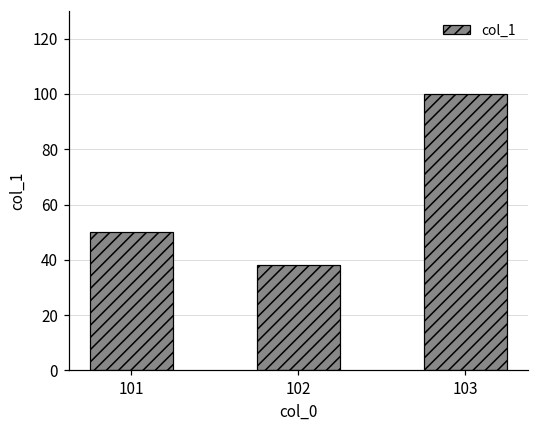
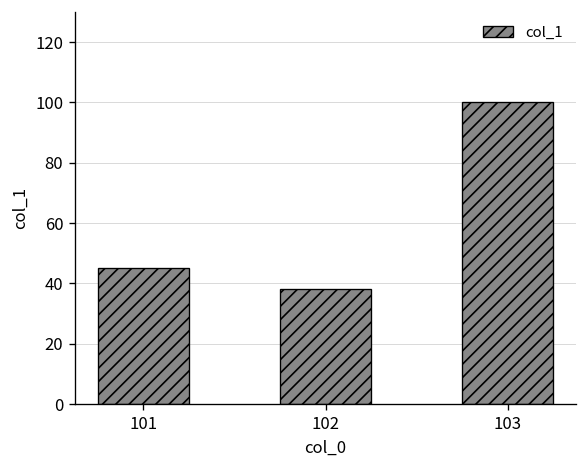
101: 50 -> 45
